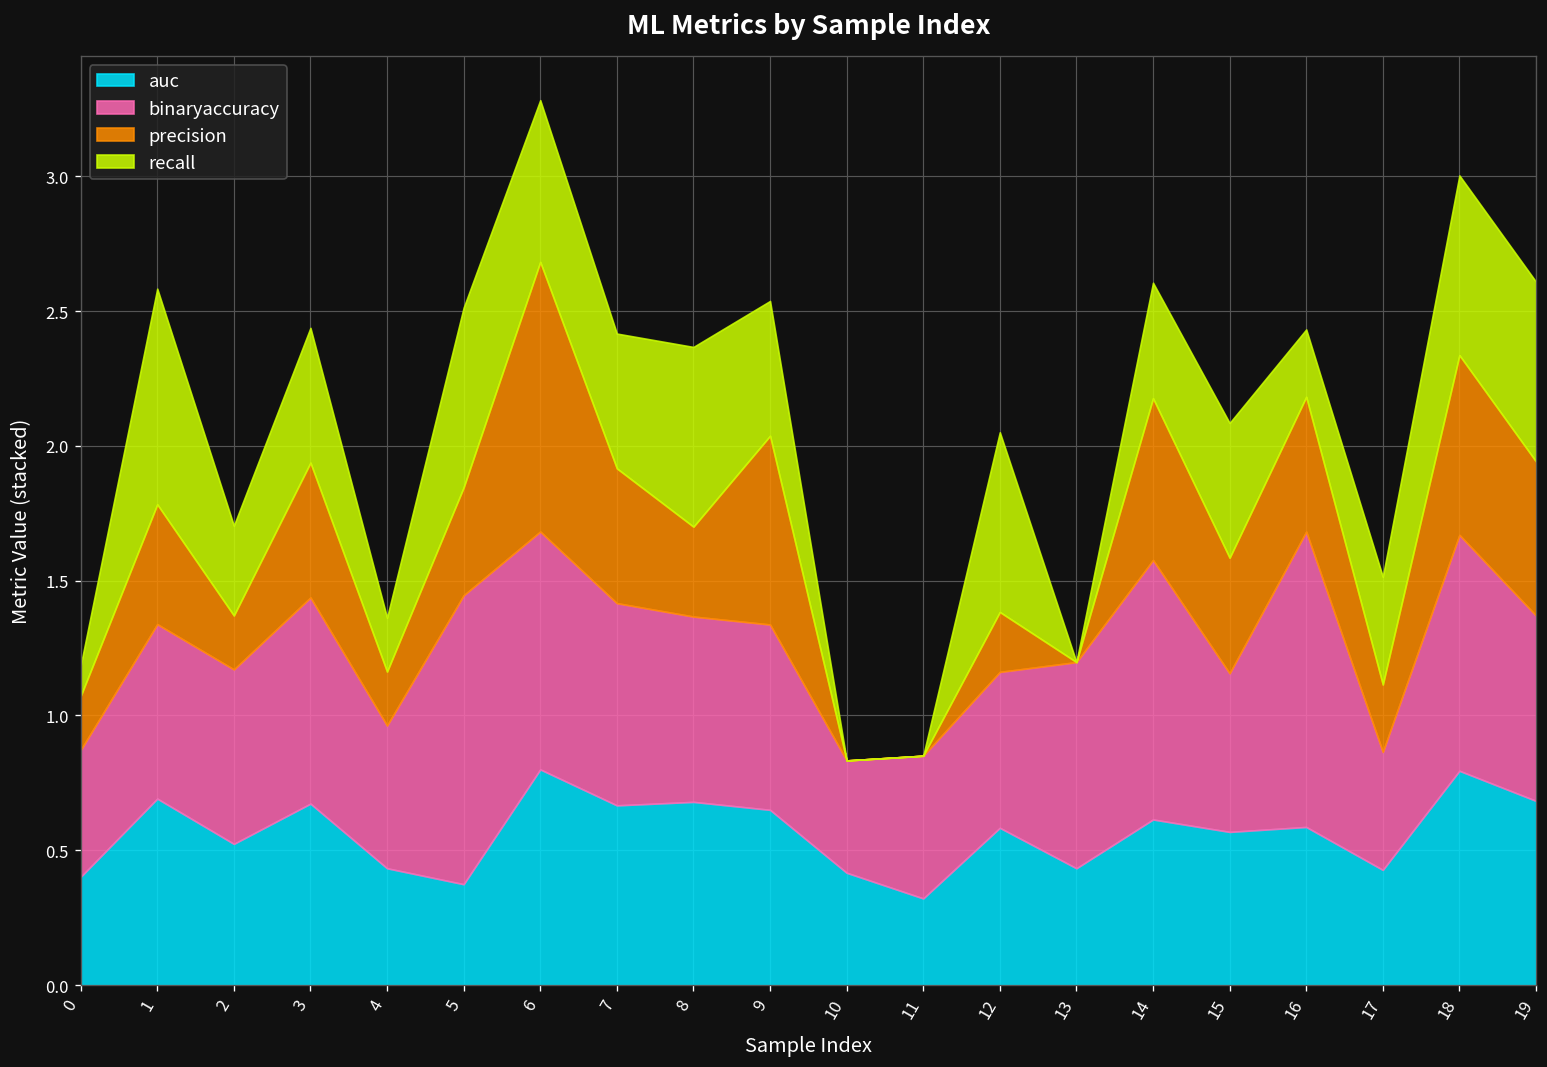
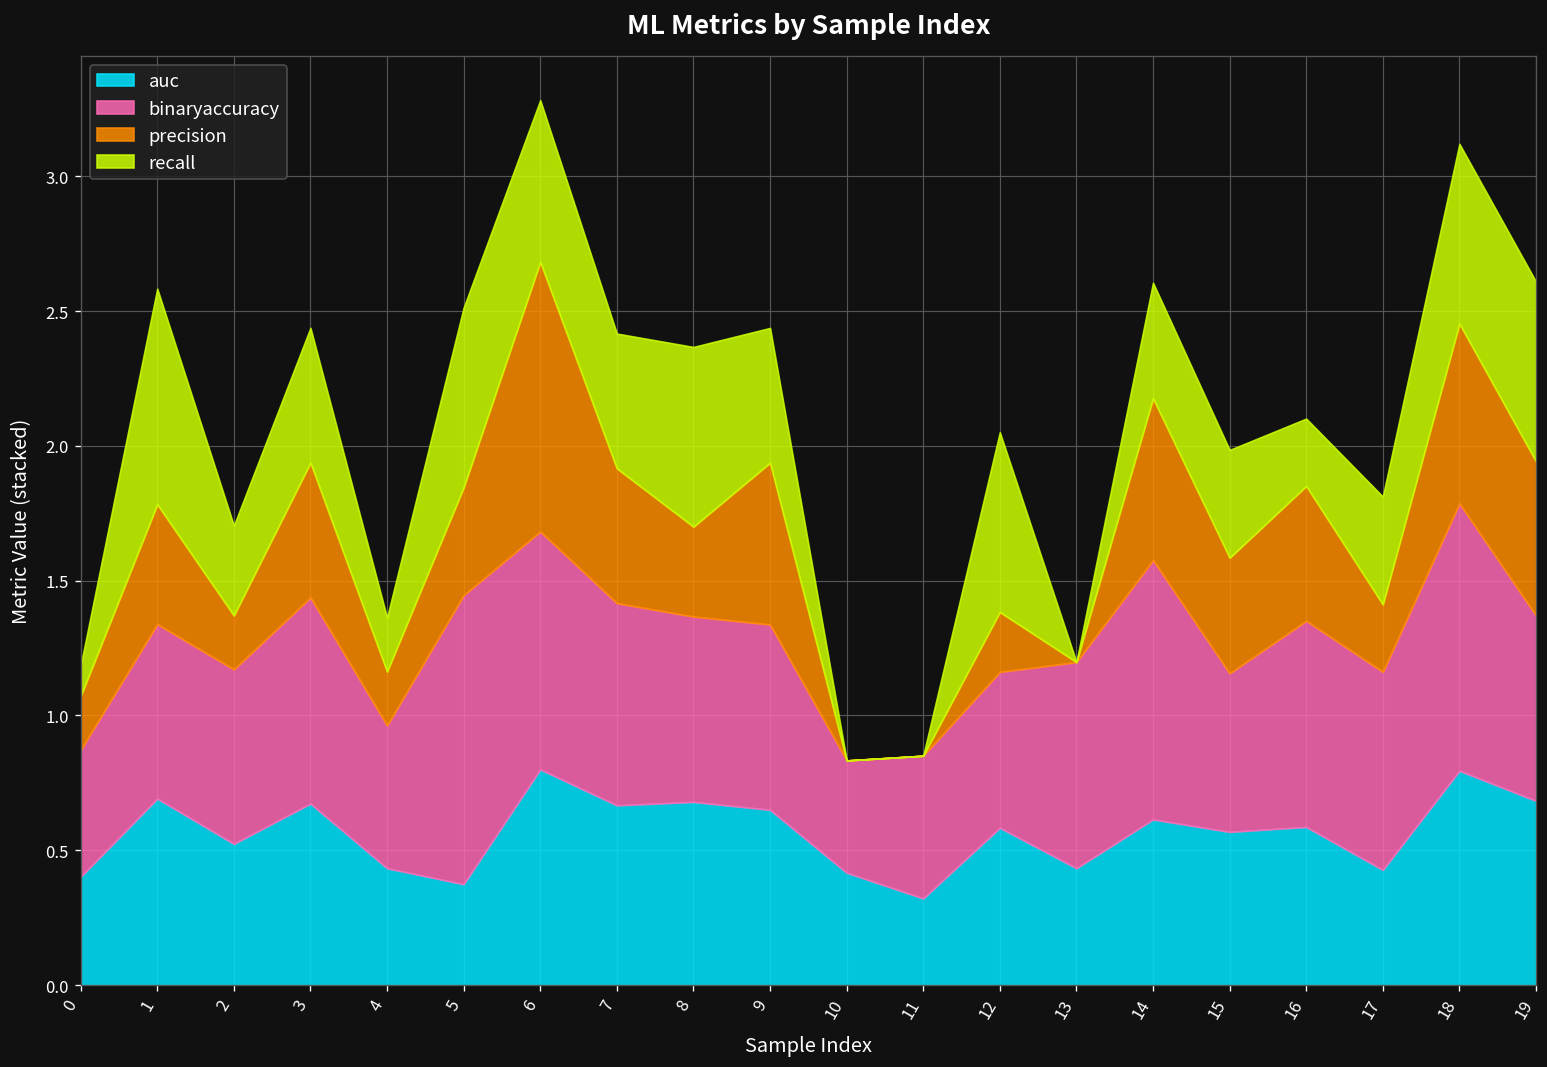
precision, 9: 0.7 -> 0.6
recall, 15: 0.5 -> 0.4
binaryaccuracy, 16: 1.10 -> 0.76
binaryaccuracy, 17: 0.44 -> 0.73
binaryaccuracy, 18: 0.88 -> 0.99
